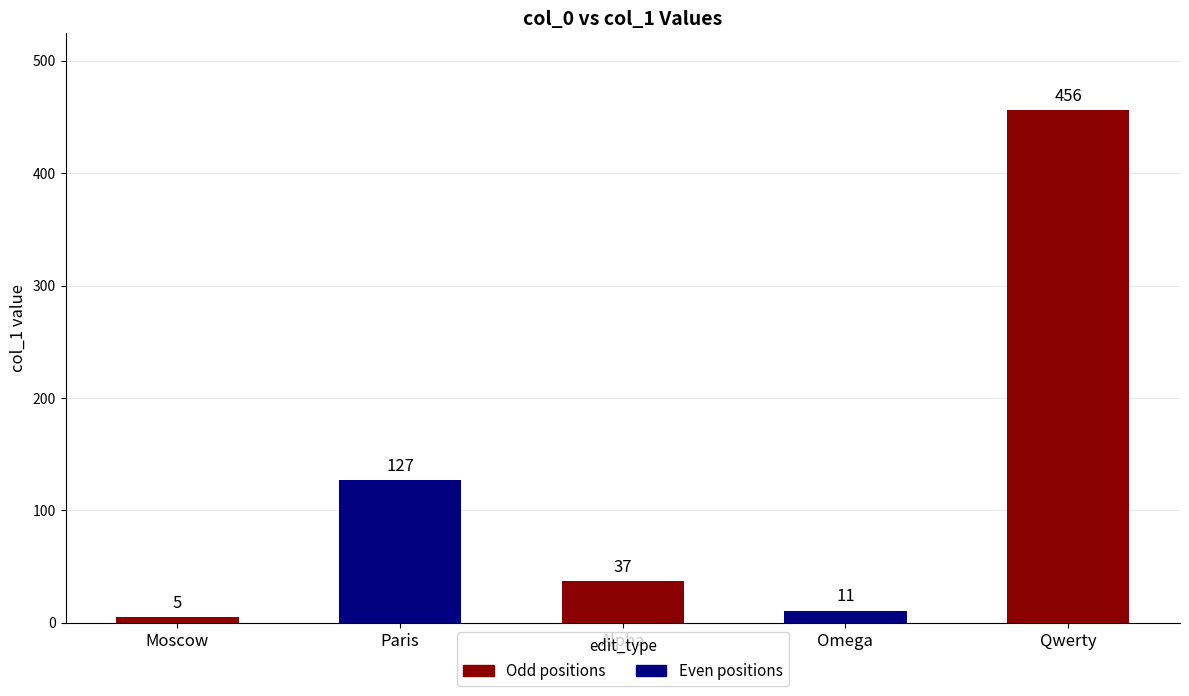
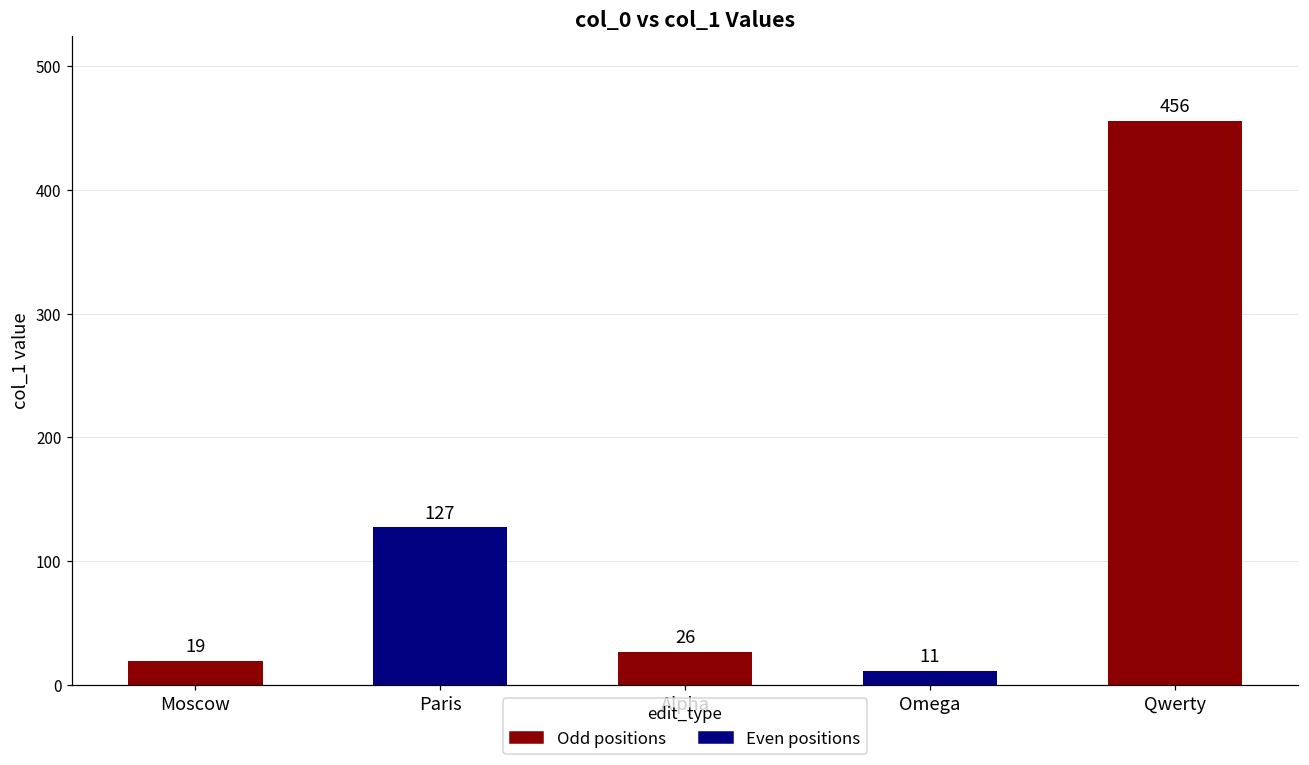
Moscow: 5 -> 19
Alpha: 37 -> 26
